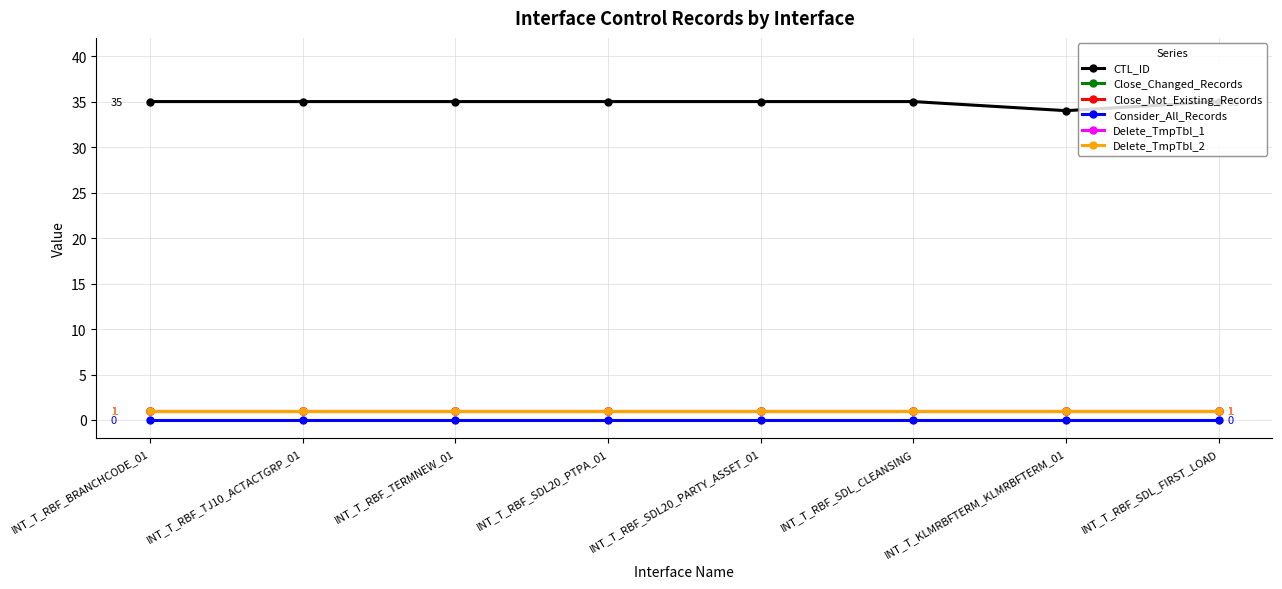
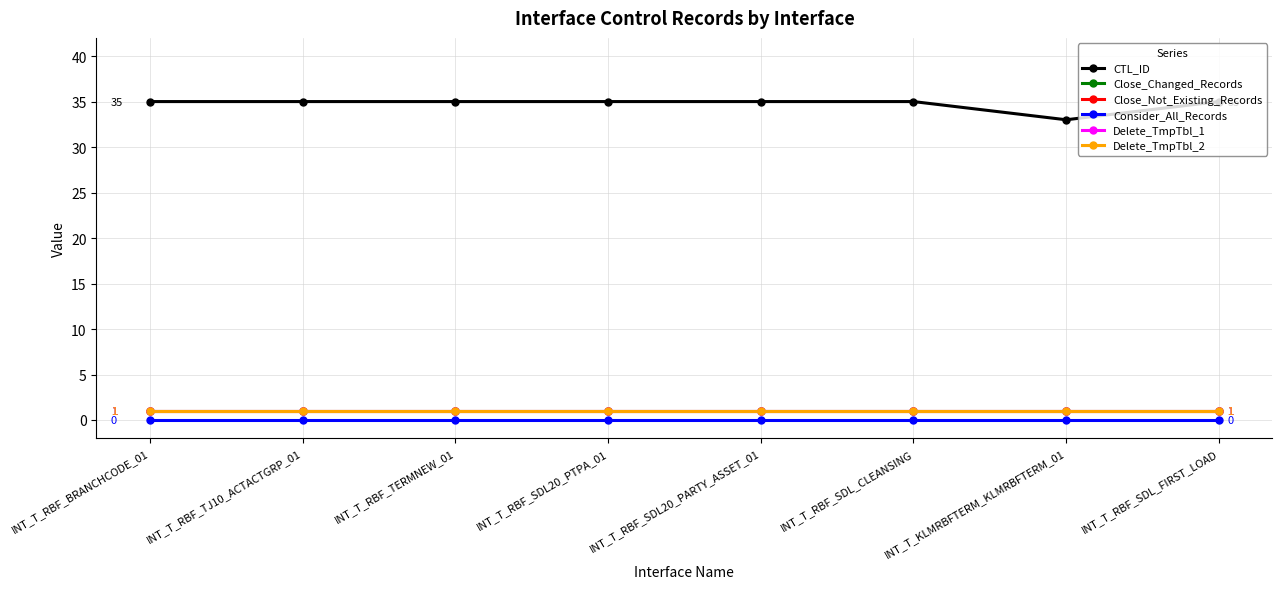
CTL_ID, INT_T_KLMRBFTERM_KLMRBFTERM_01: 34 -> 33
